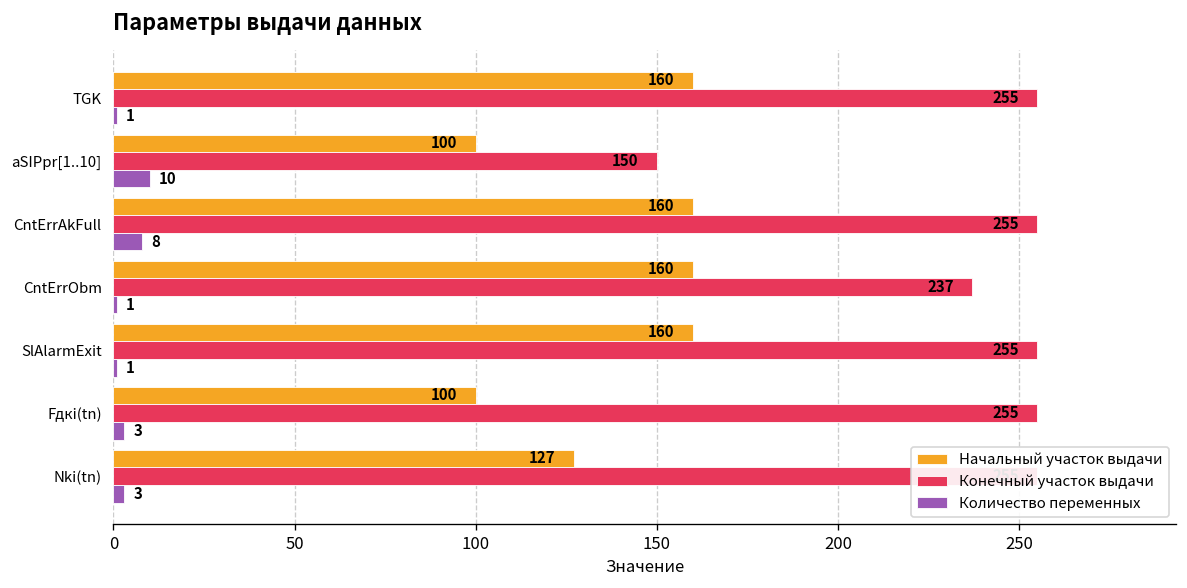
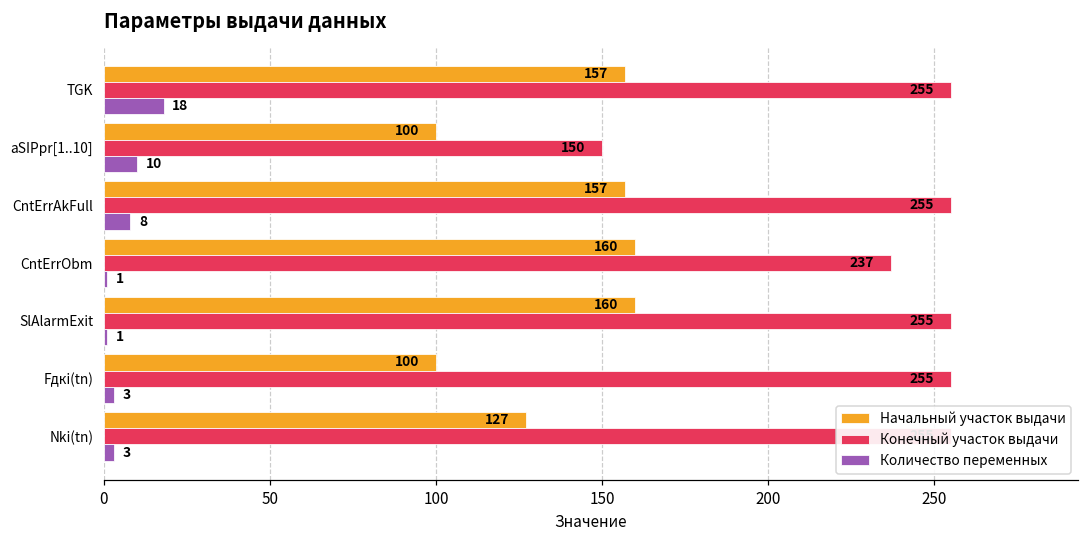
Начальный участок выдачи, TGK: 160 -> 157
Количество переменных, TGK: 1 -> 18
Начальный участок выдачи, CntErrAkFull: 160 -> 157
